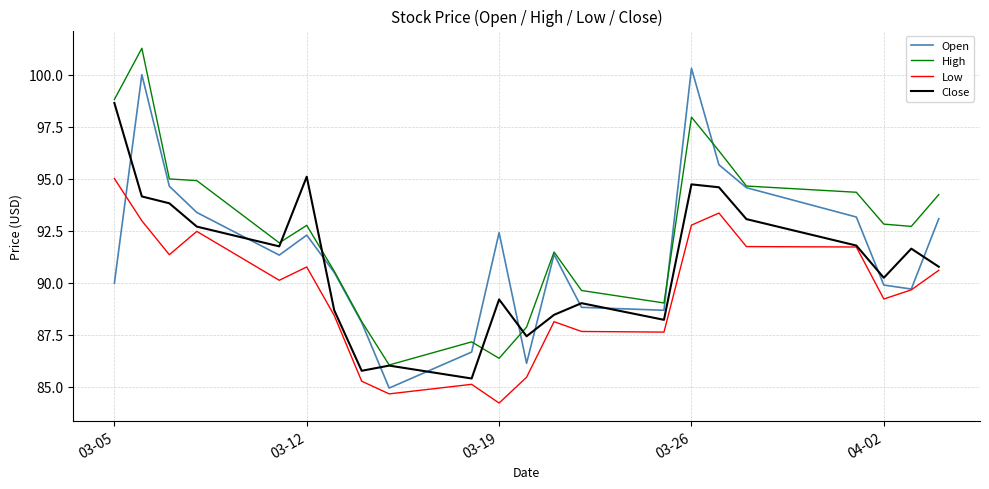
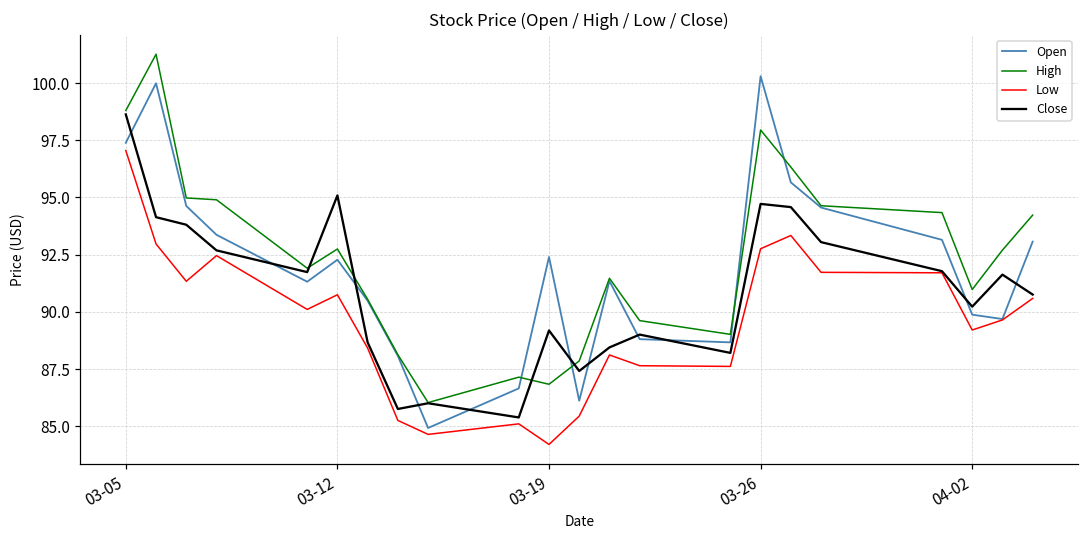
Open, 03-05: 90.0 -> 97.4
Low, 03-05: 95.0 -> 97.1
High, 03-19: 86.4 -> 86.8
High, 04-02: 92.8 -> 91.0
